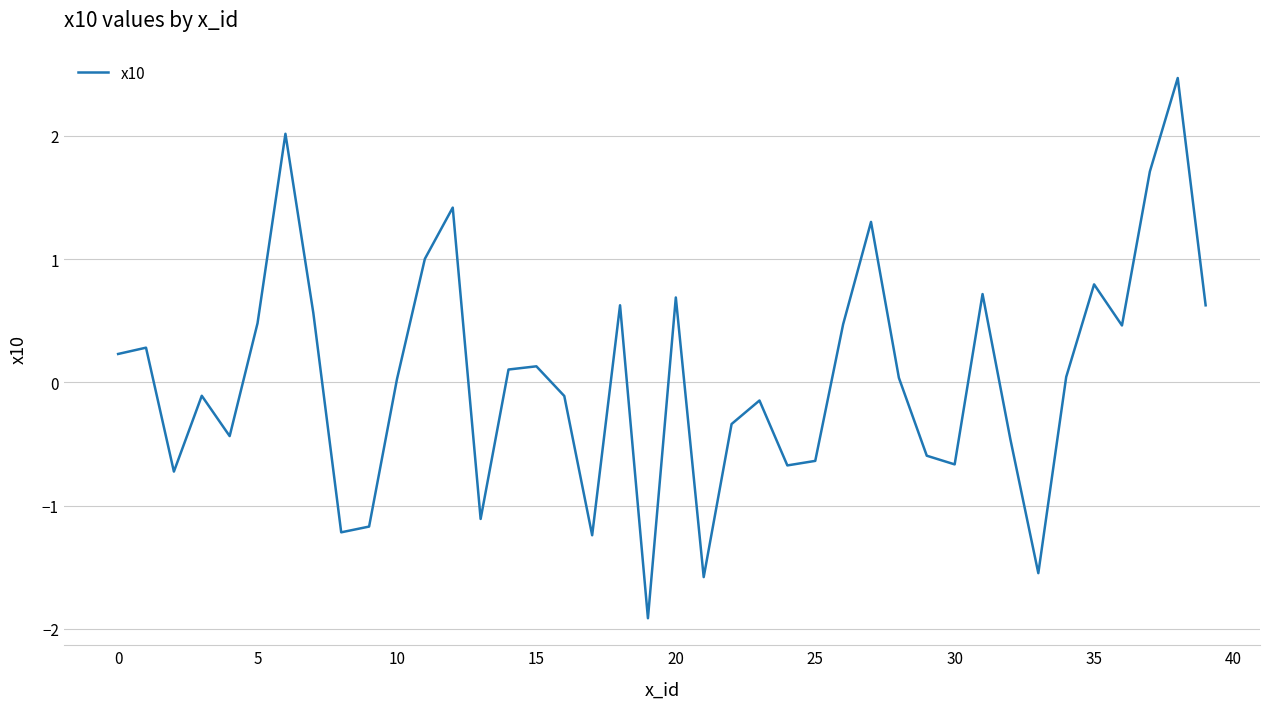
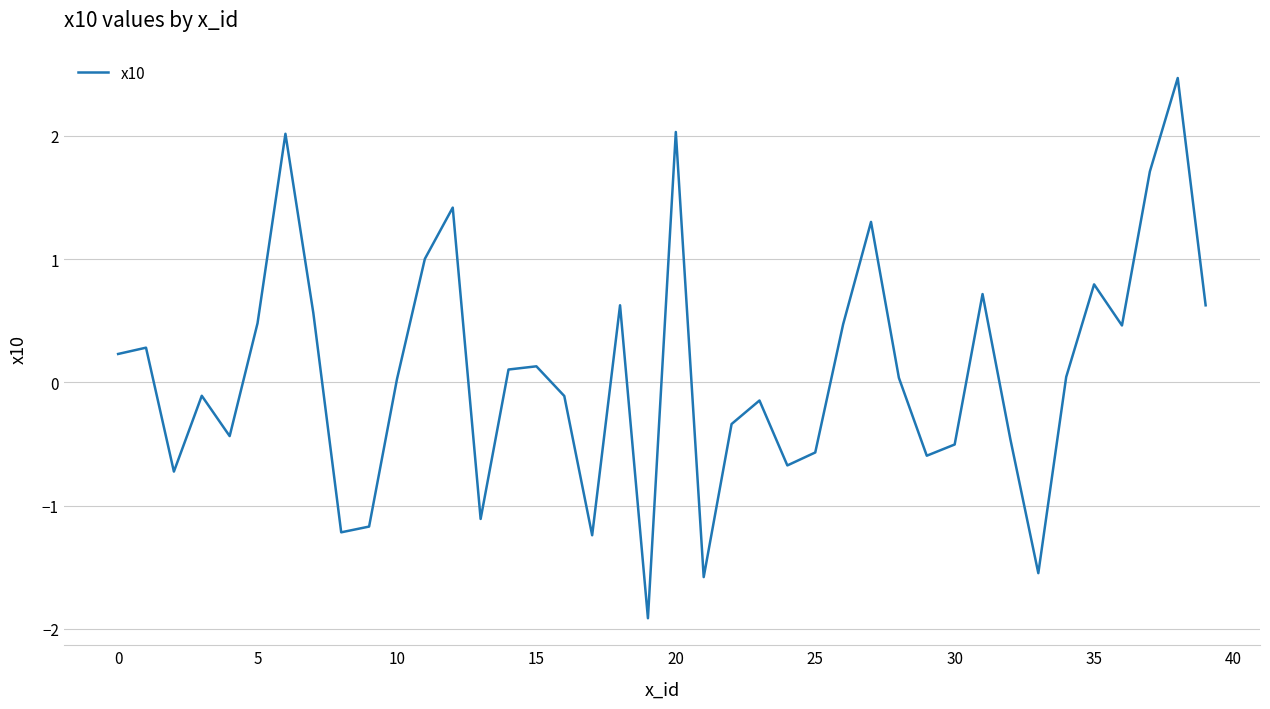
20: 0.69 -> 2.03
25: -0.64 -> -0.57
30: -0.67 -> -0.50
